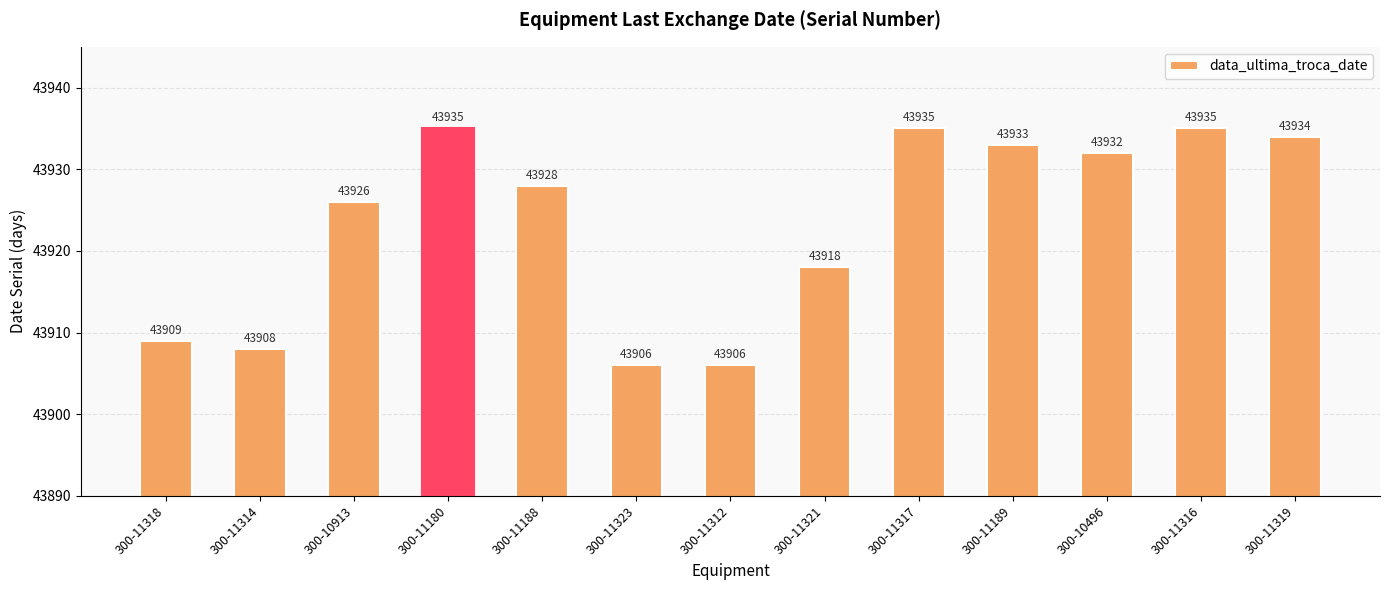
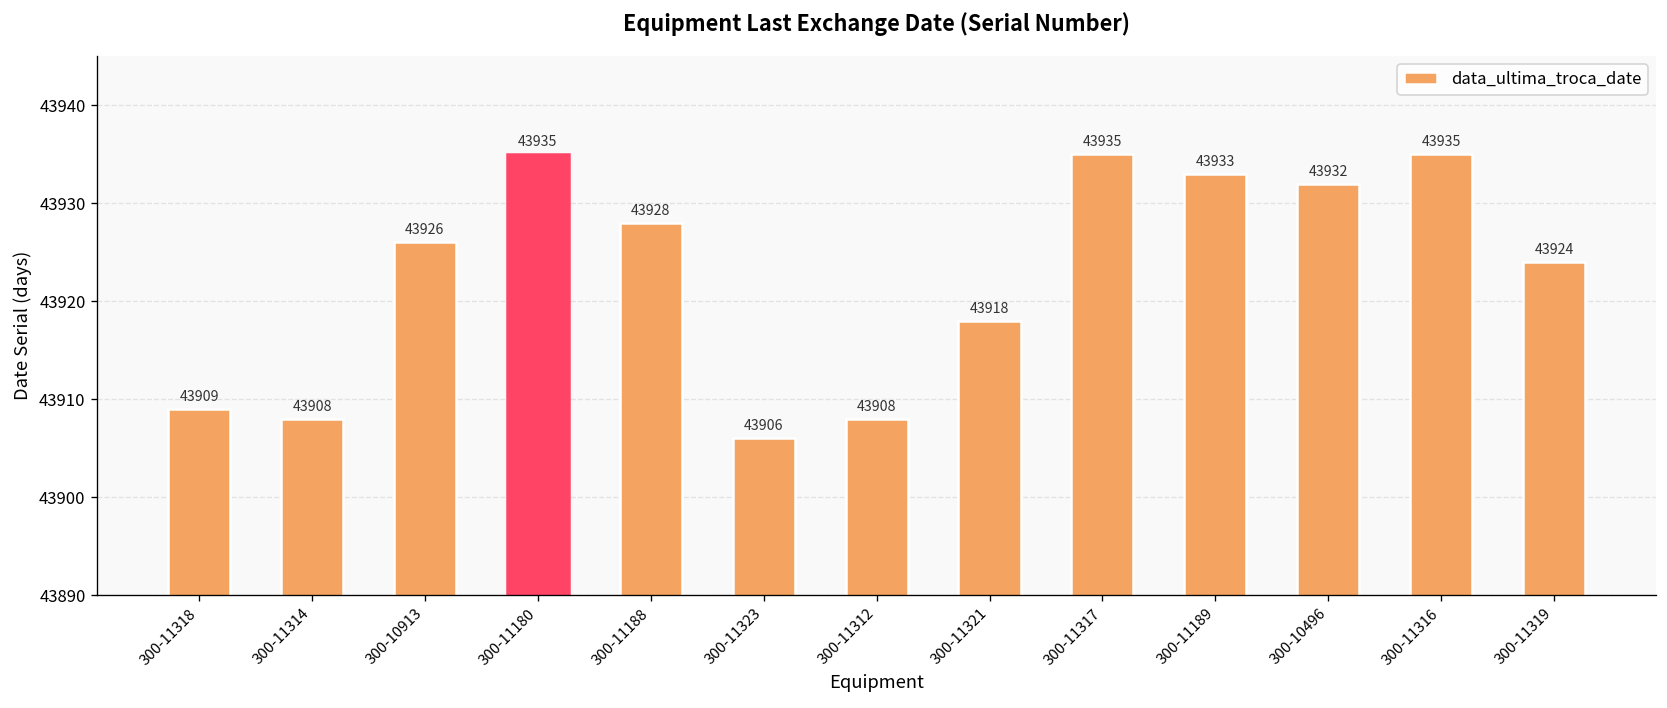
300-11312: 43906 -> 43908
300-11319: 43934 -> 43924
